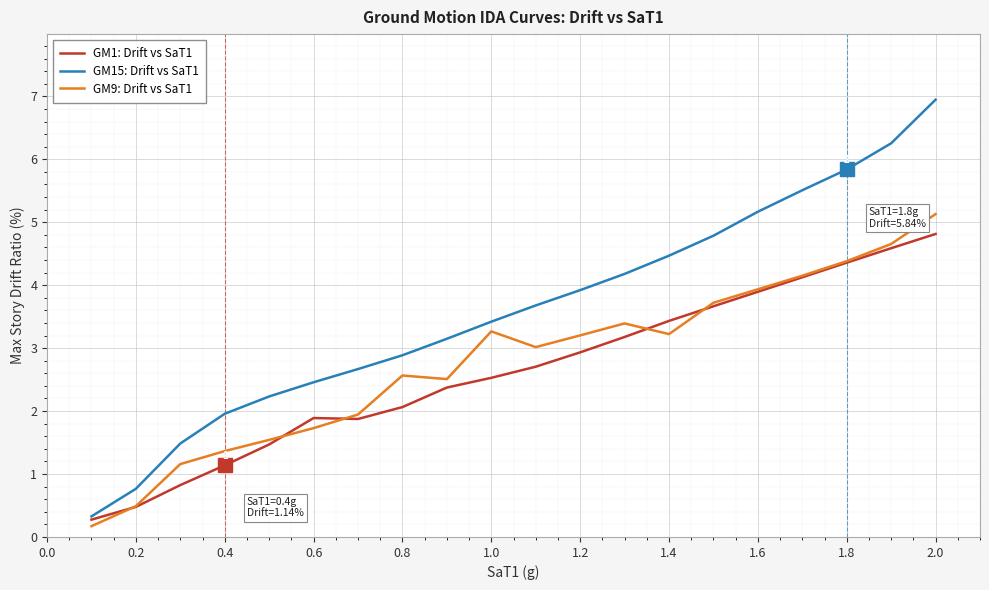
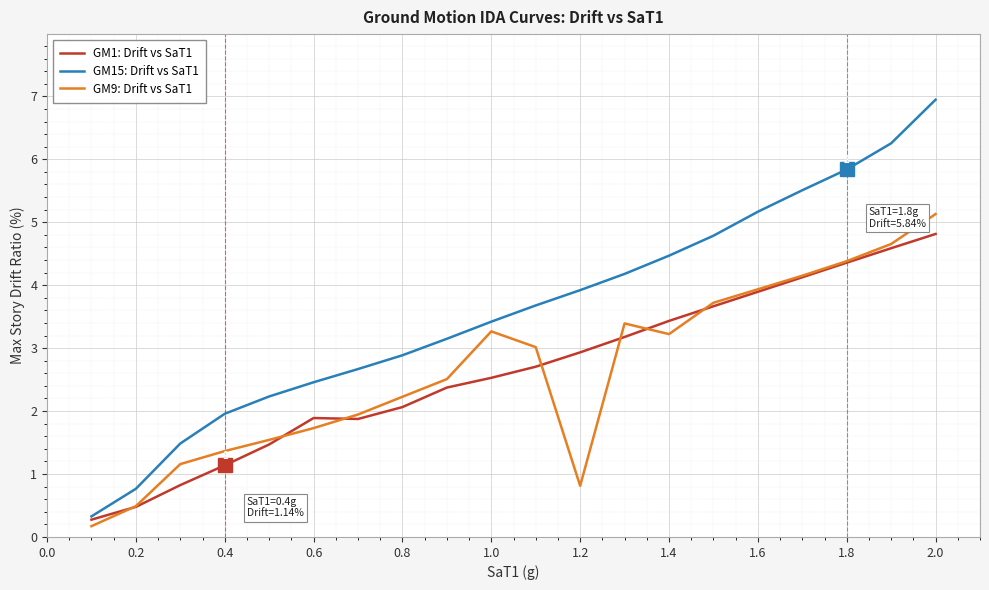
GM9: Drift vs SaT1, 0.8: 2.6 -> 2.2
GM9: Drift vs SaT1, 1.2: 3.2 -> 0.8
